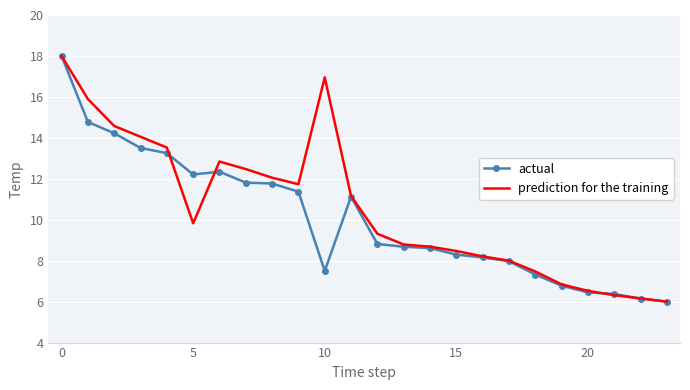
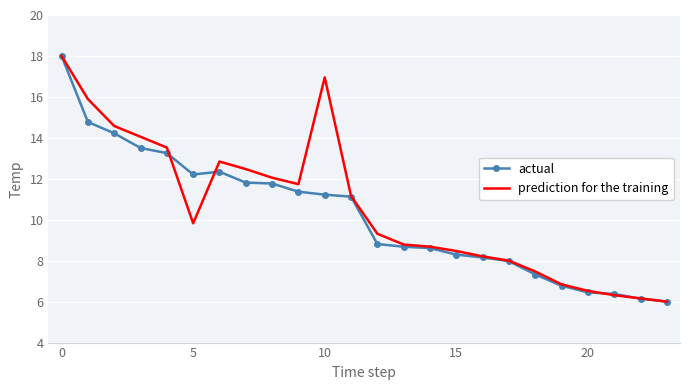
actual, 10: 7.5 -> 11.2
